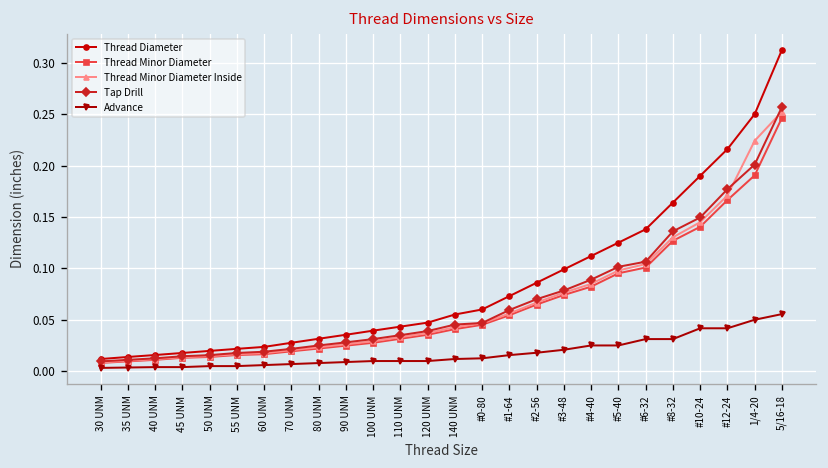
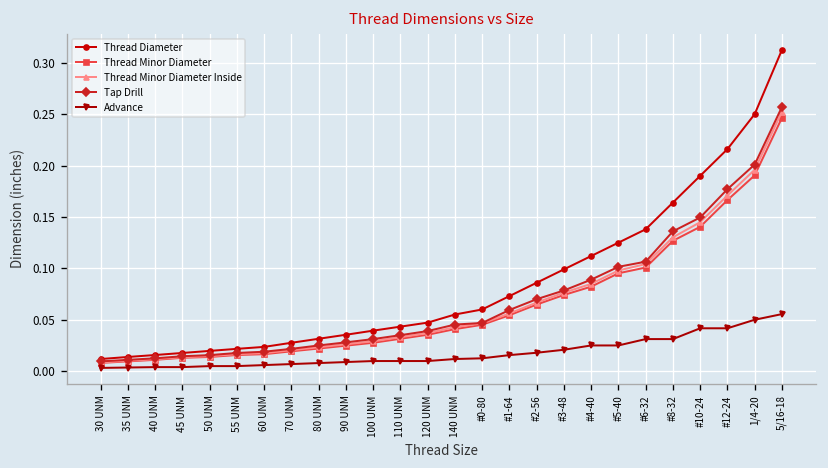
Thread Minor Diameter Inside, 1/4-20: 0.22 -> 0.20
